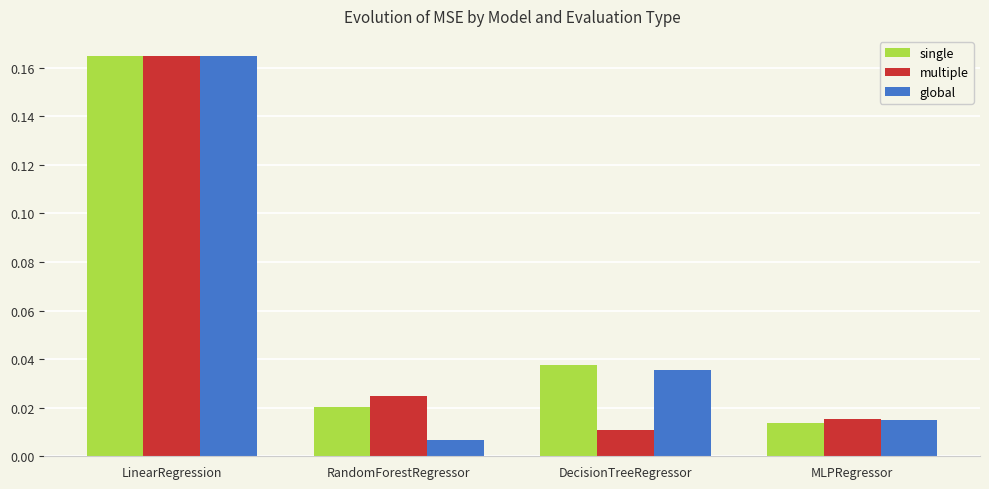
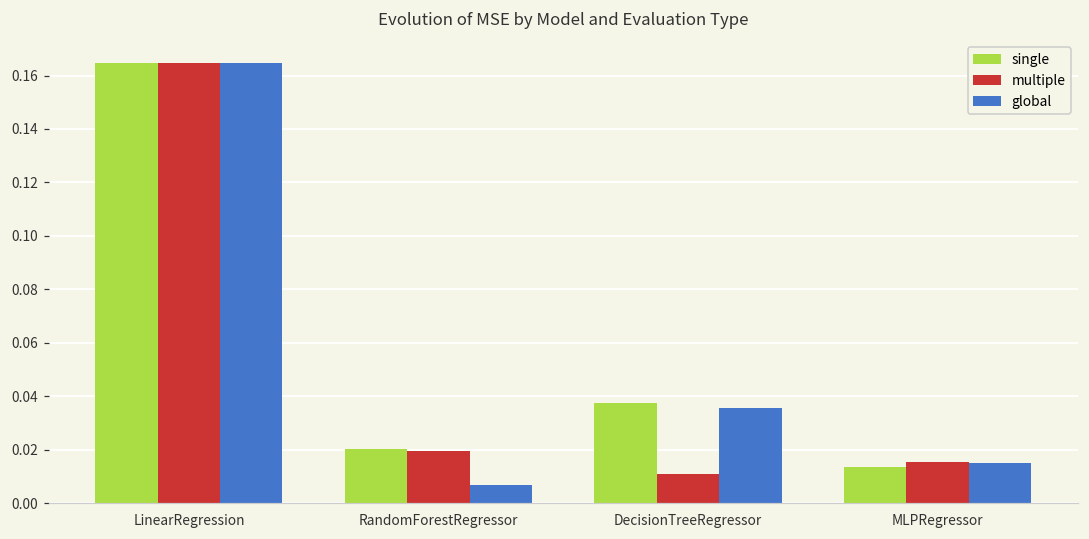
multiple, RandomForestRegressor: 0.025 -> 0.019
